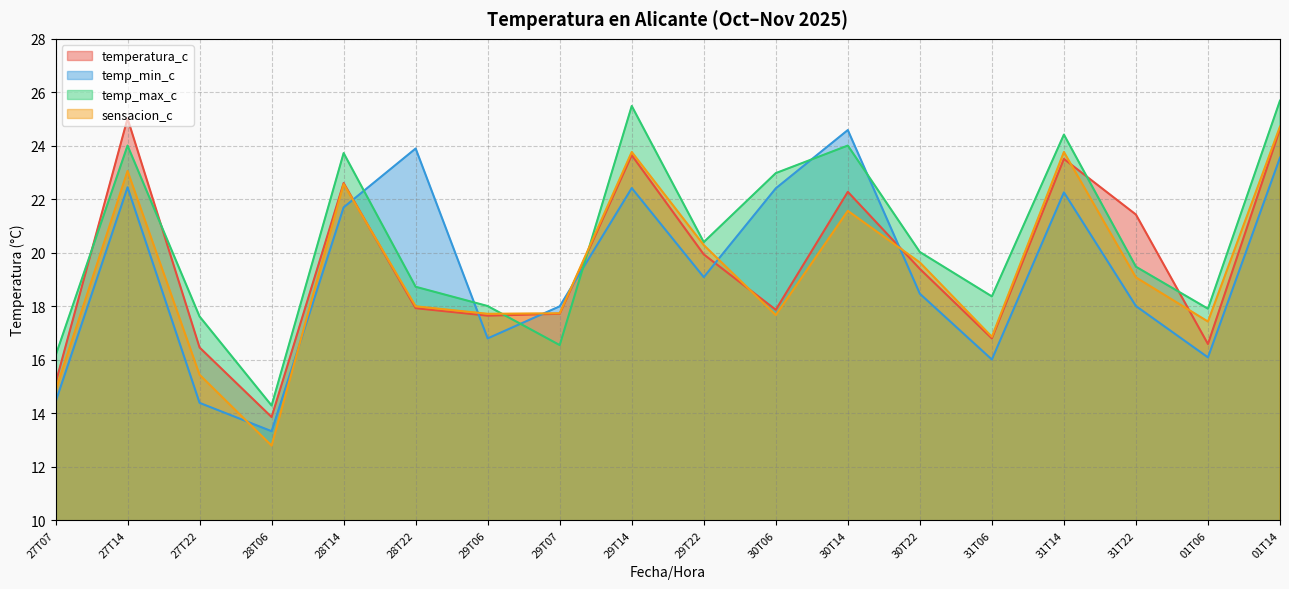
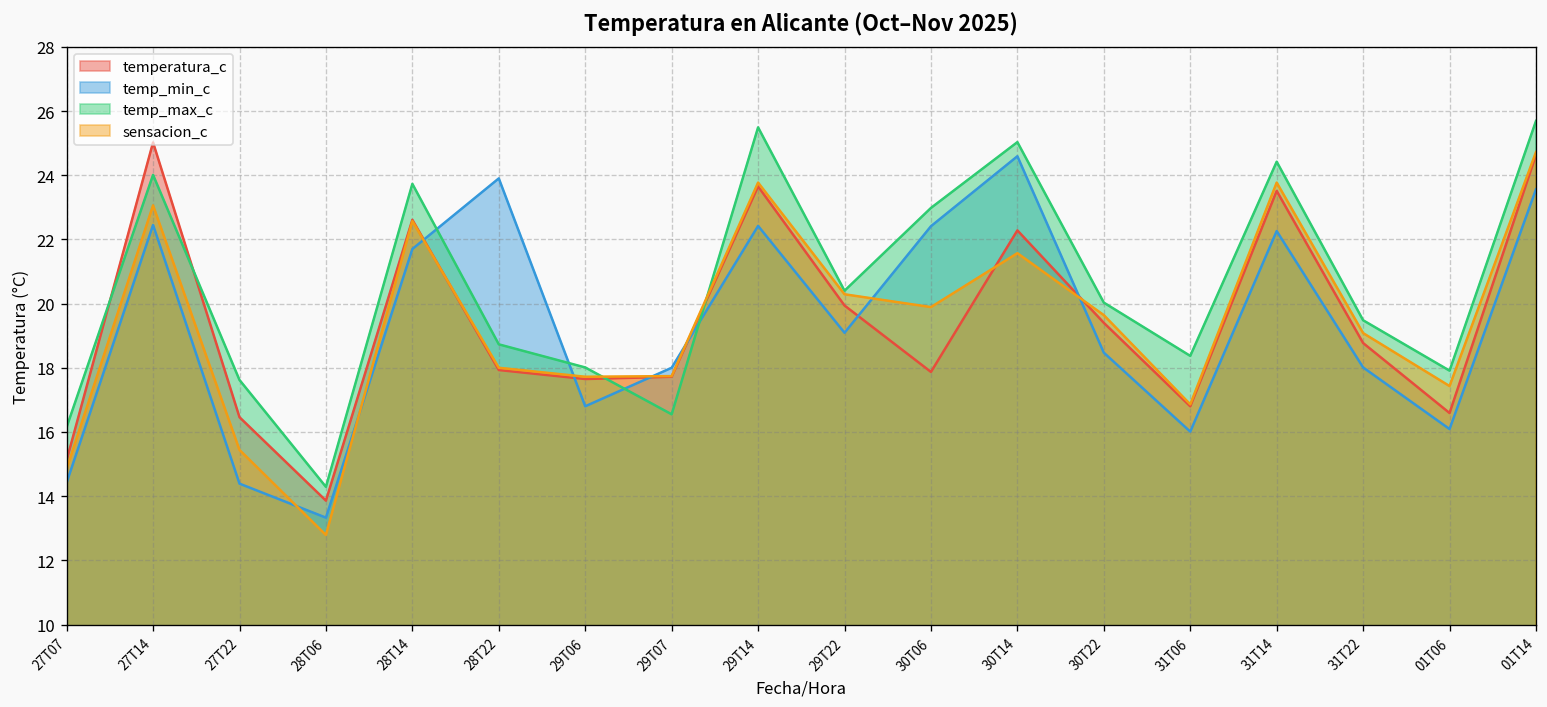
sensacion_c, 30T06: 17.7 -> 19.9
temp_max_c, 30T14: 24.0 -> 25.0
temperatura_c, 31T22: 21.4 -> 18.8
